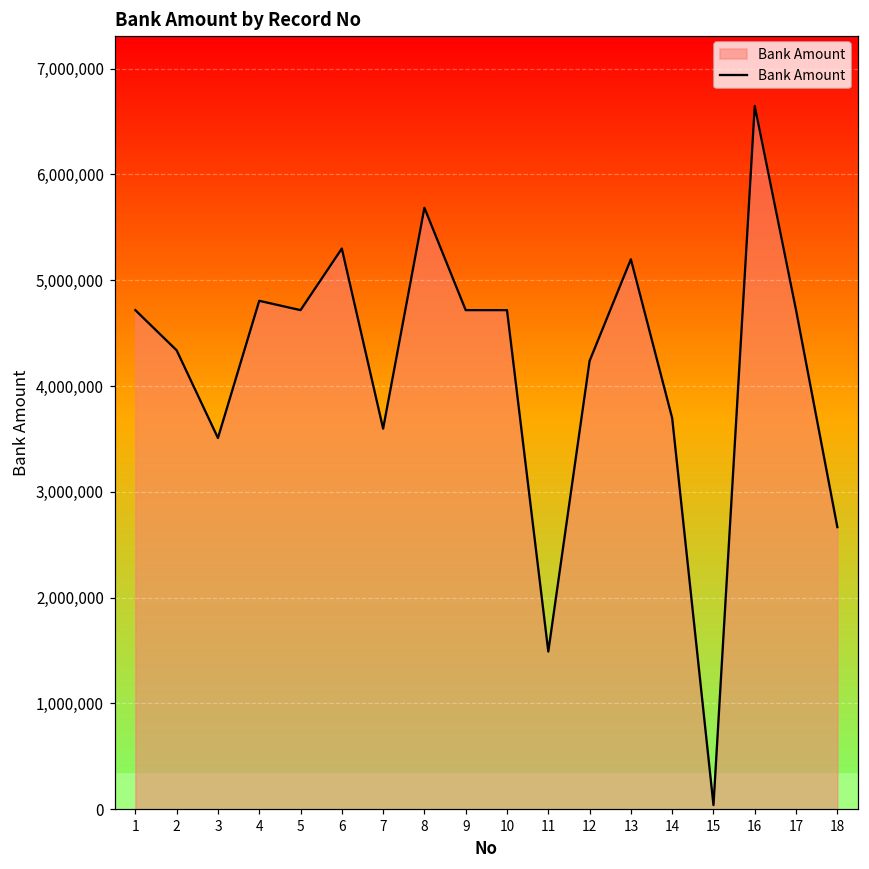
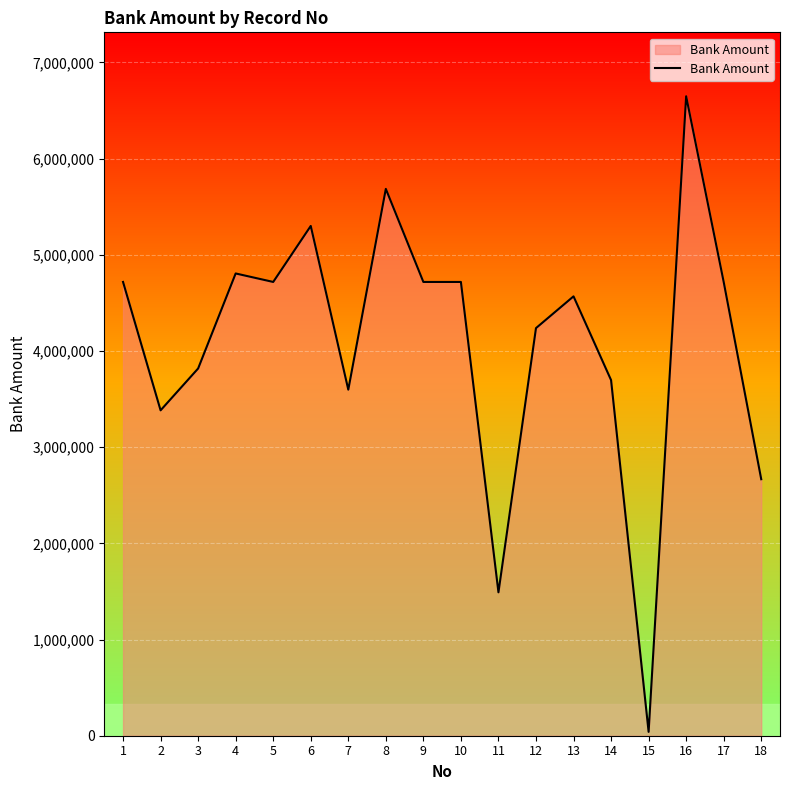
2: 4,300,000 -> 3,400,000
3: 3,500,000 -> 3,800,000
13: 5,200,000 -> 4,600,000
